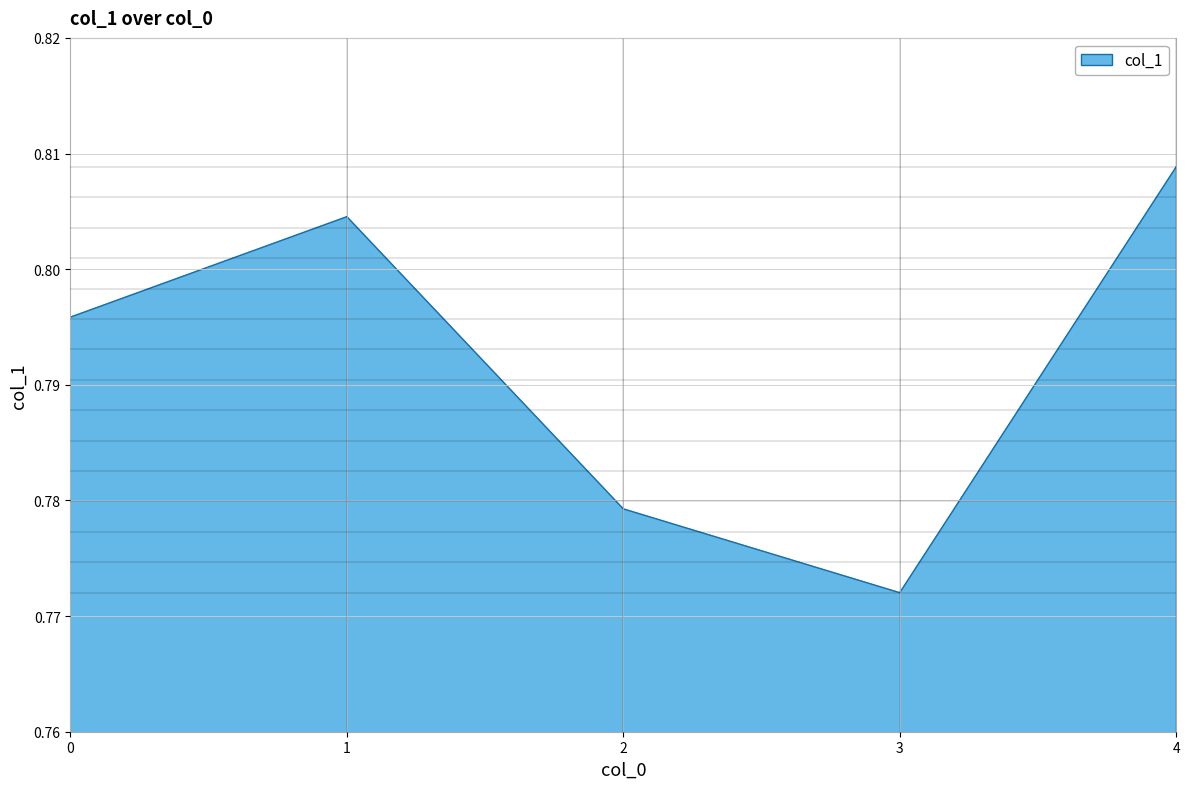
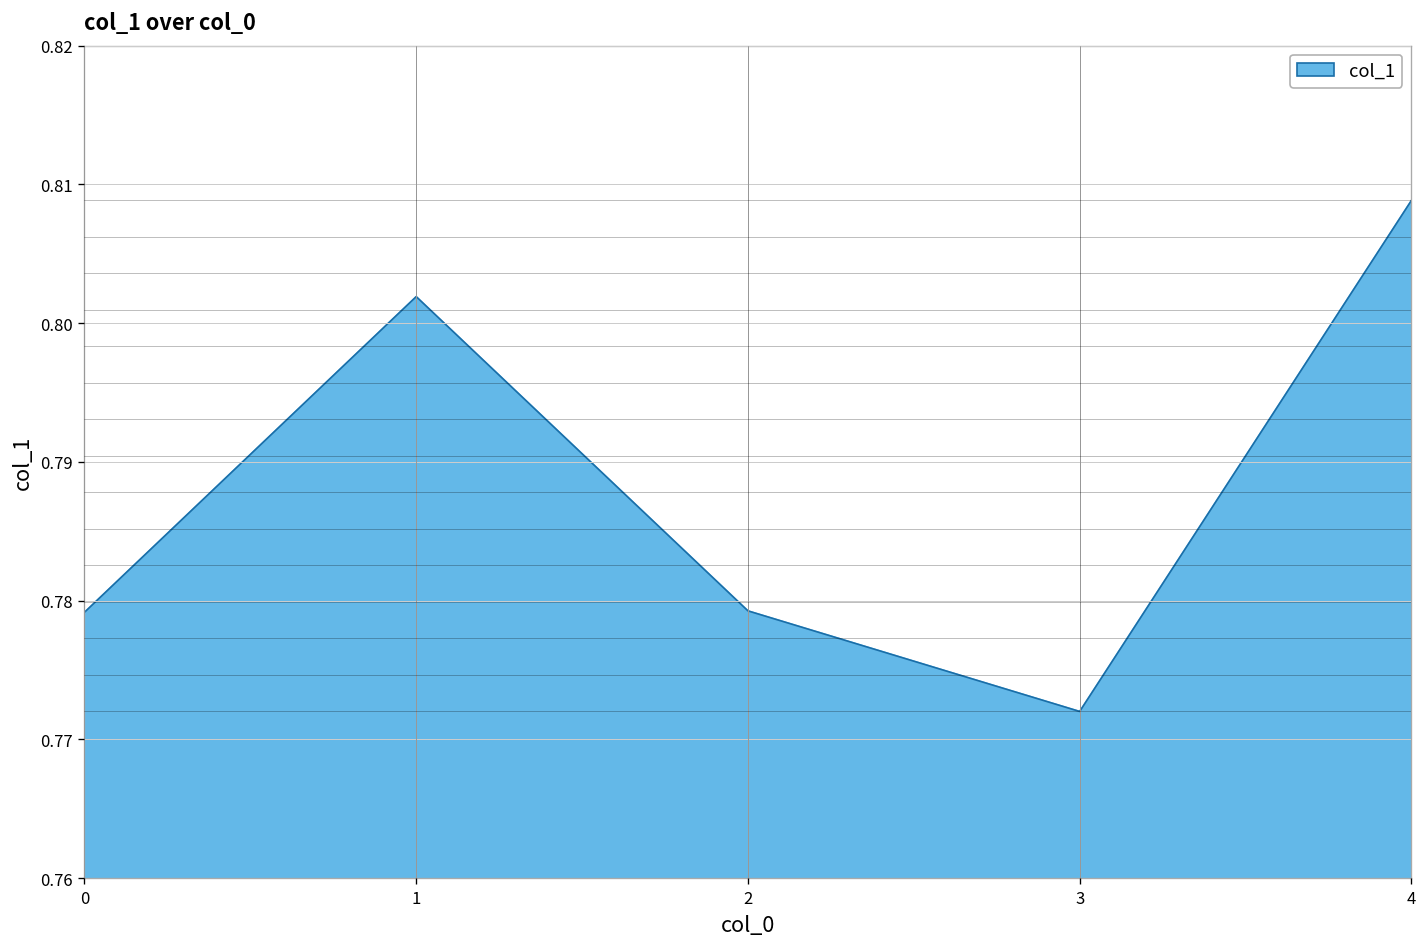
0: 0.7958 -> 0.7792
1: 0.8045 -> 0.8019
